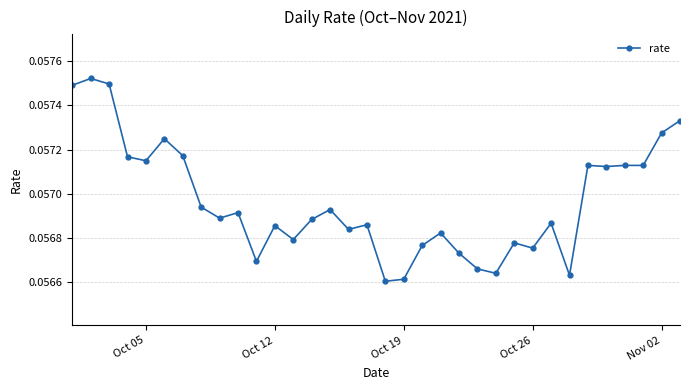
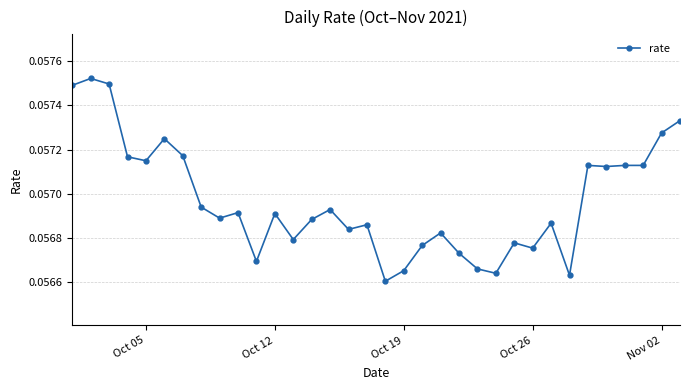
Oct 12: 0.05686 -> 0.05691
Oct 19: 0.05661 -> 0.05665
